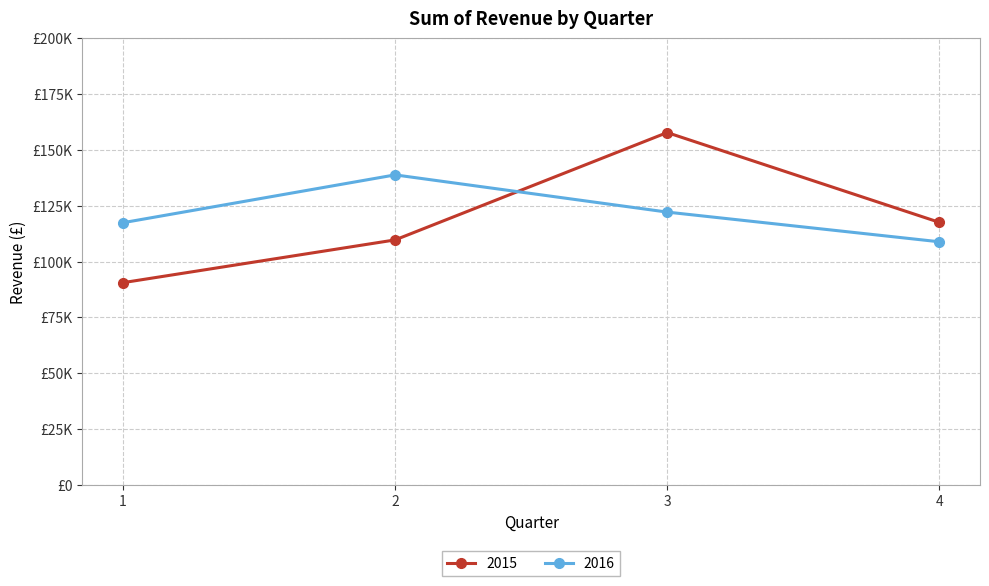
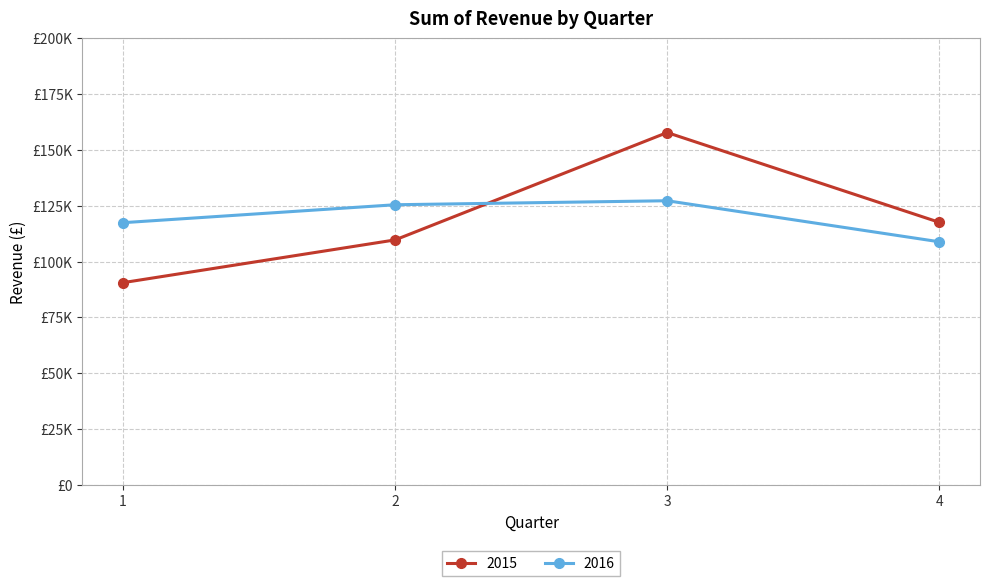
2016, 2: £139000 -> £125000
2016, 3: £122000 -> £127000
